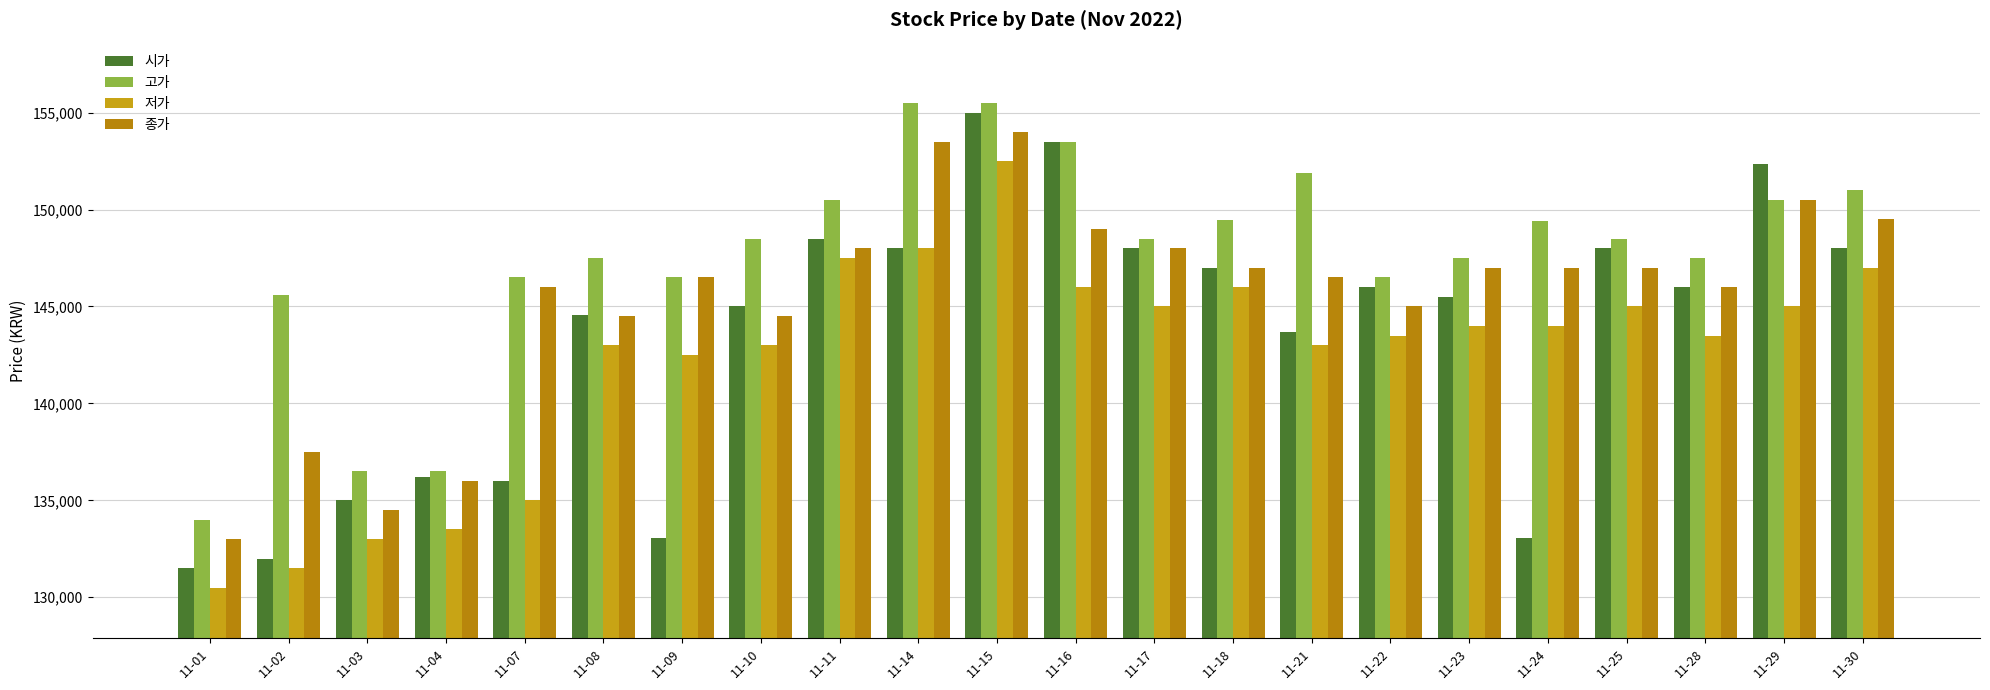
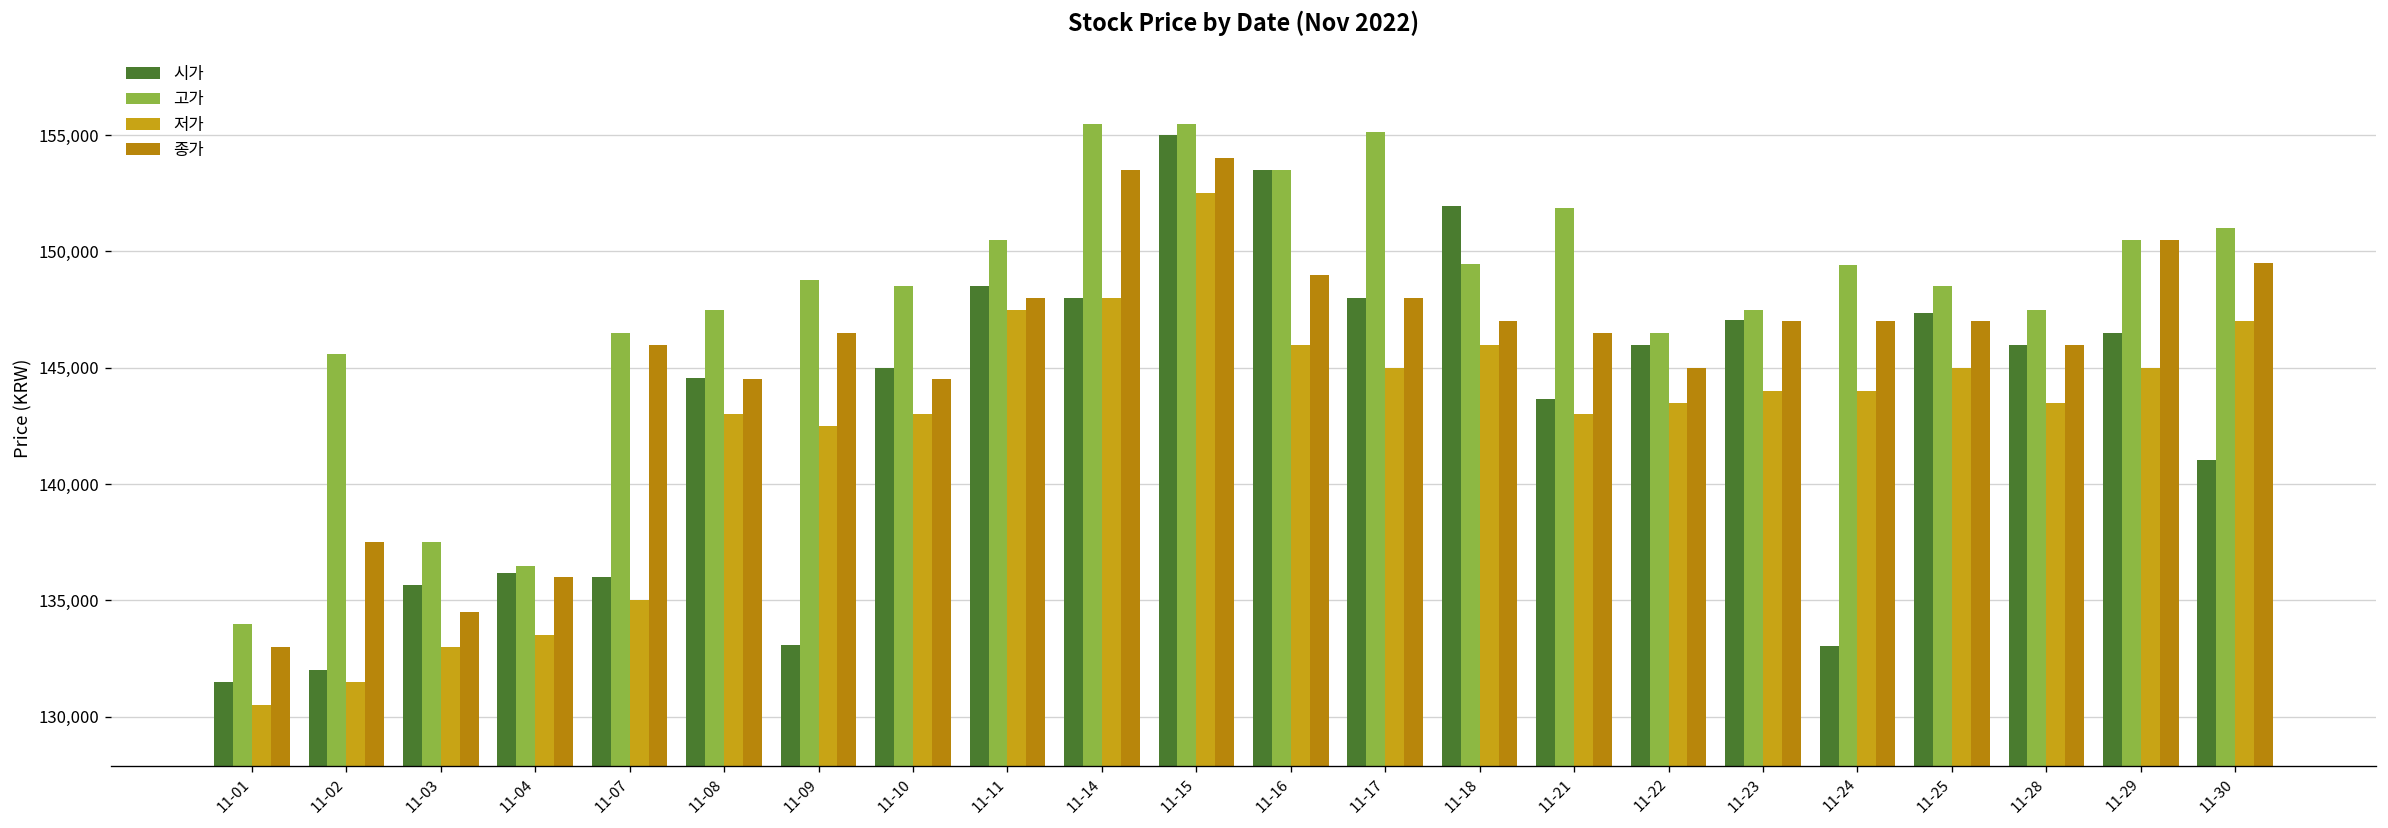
시가, 11-03: 135,000 -> 135,700
고가, 11-03: 136,500 -> 137,500
고가, 11-09: 146,500 -> 148,800
고가, 11-17: 148,500 -> 155,100
시가, 11-18: 147,000 -> 152,000
시가, 11-23: 145,500 -> 147,100
시가, 11-25: 148,000 -> 147,400
시가, 11-29: 152,400 -> 146,500
시가, 11-30: 148,000 -> 141,000
